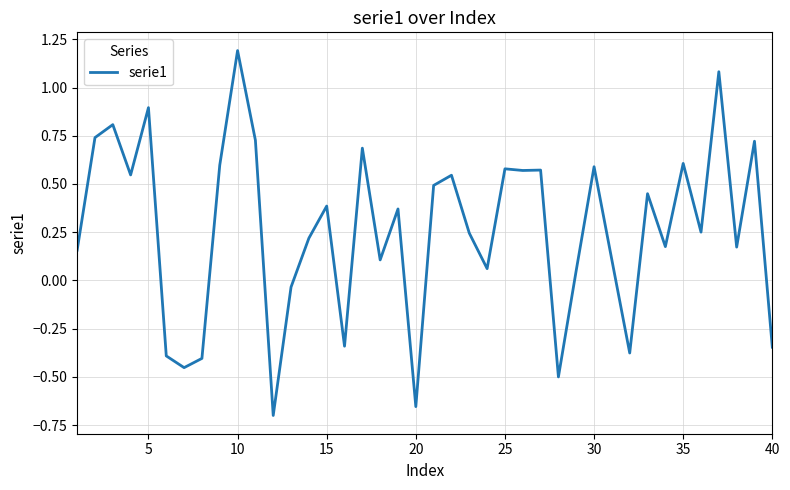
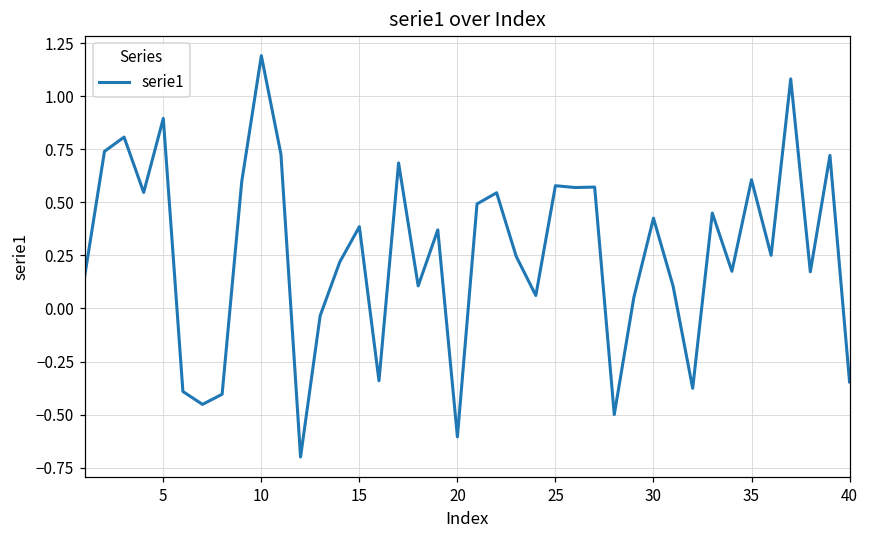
20: -0.65 -> -0.61
30: 0.59 -> 0.43
